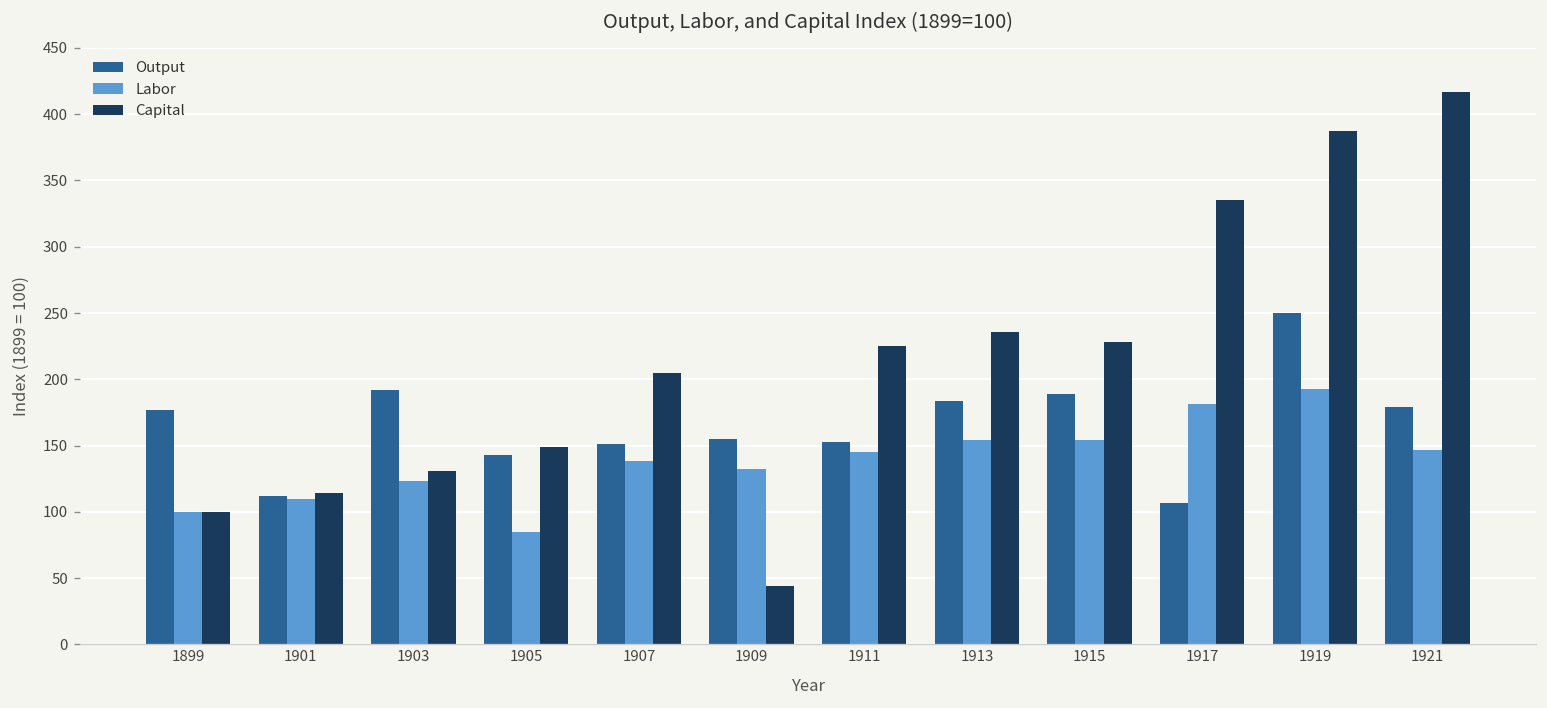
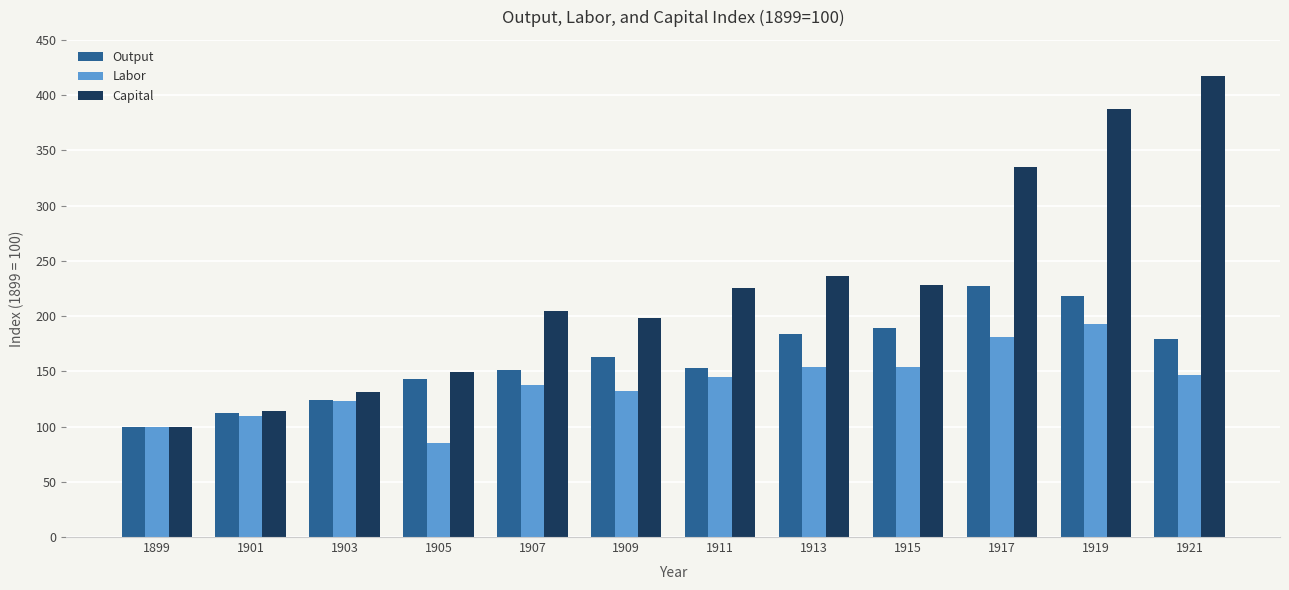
Output, 1899: 177 -> 100
Output, 1903: 192 -> 124
Output, 1909: 155 -> 163
Capital, 1909: 44 -> 198
Output, 1917: 107 -> 227
Output, 1919: 250 -> 218
